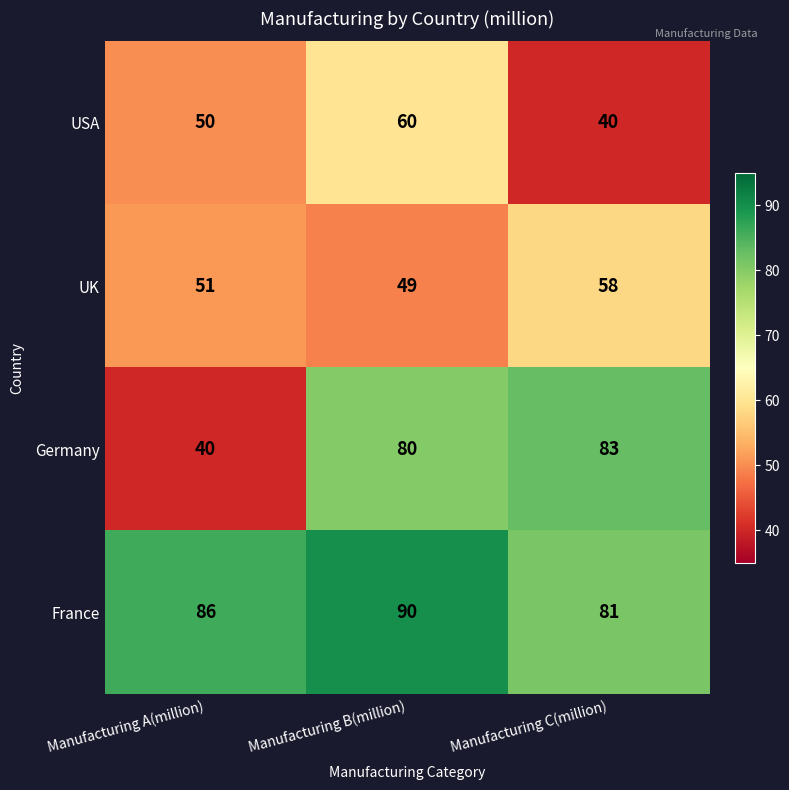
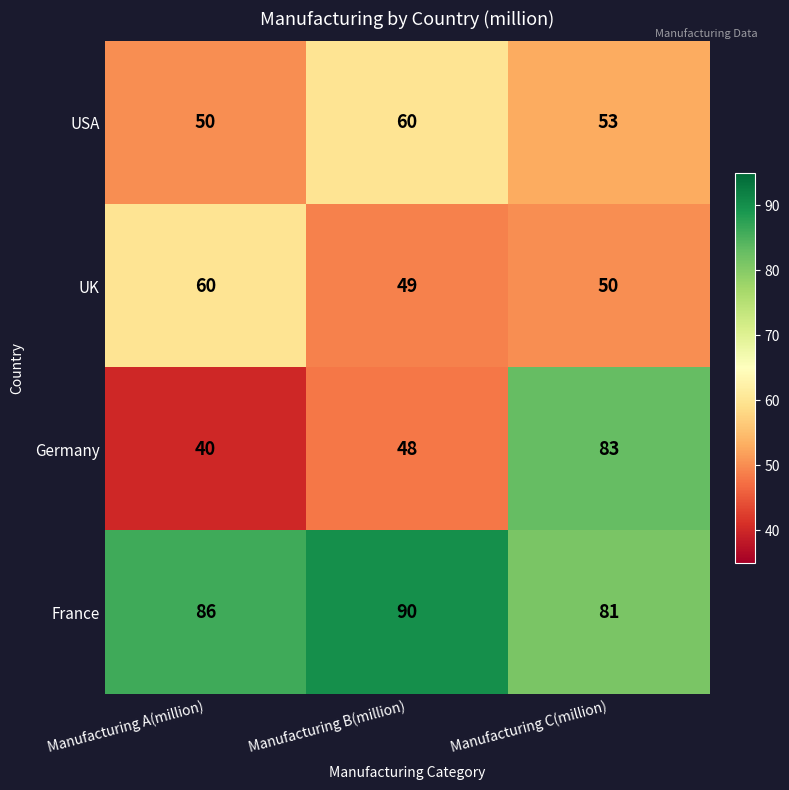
USA, Manufacturing C(million): 40 -> 53
UK, Manufacturing A(million): 51 -> 60
UK, Manufacturing C(million): 58 -> 50
Germany, Manufacturing B(million): 80 -> 48
